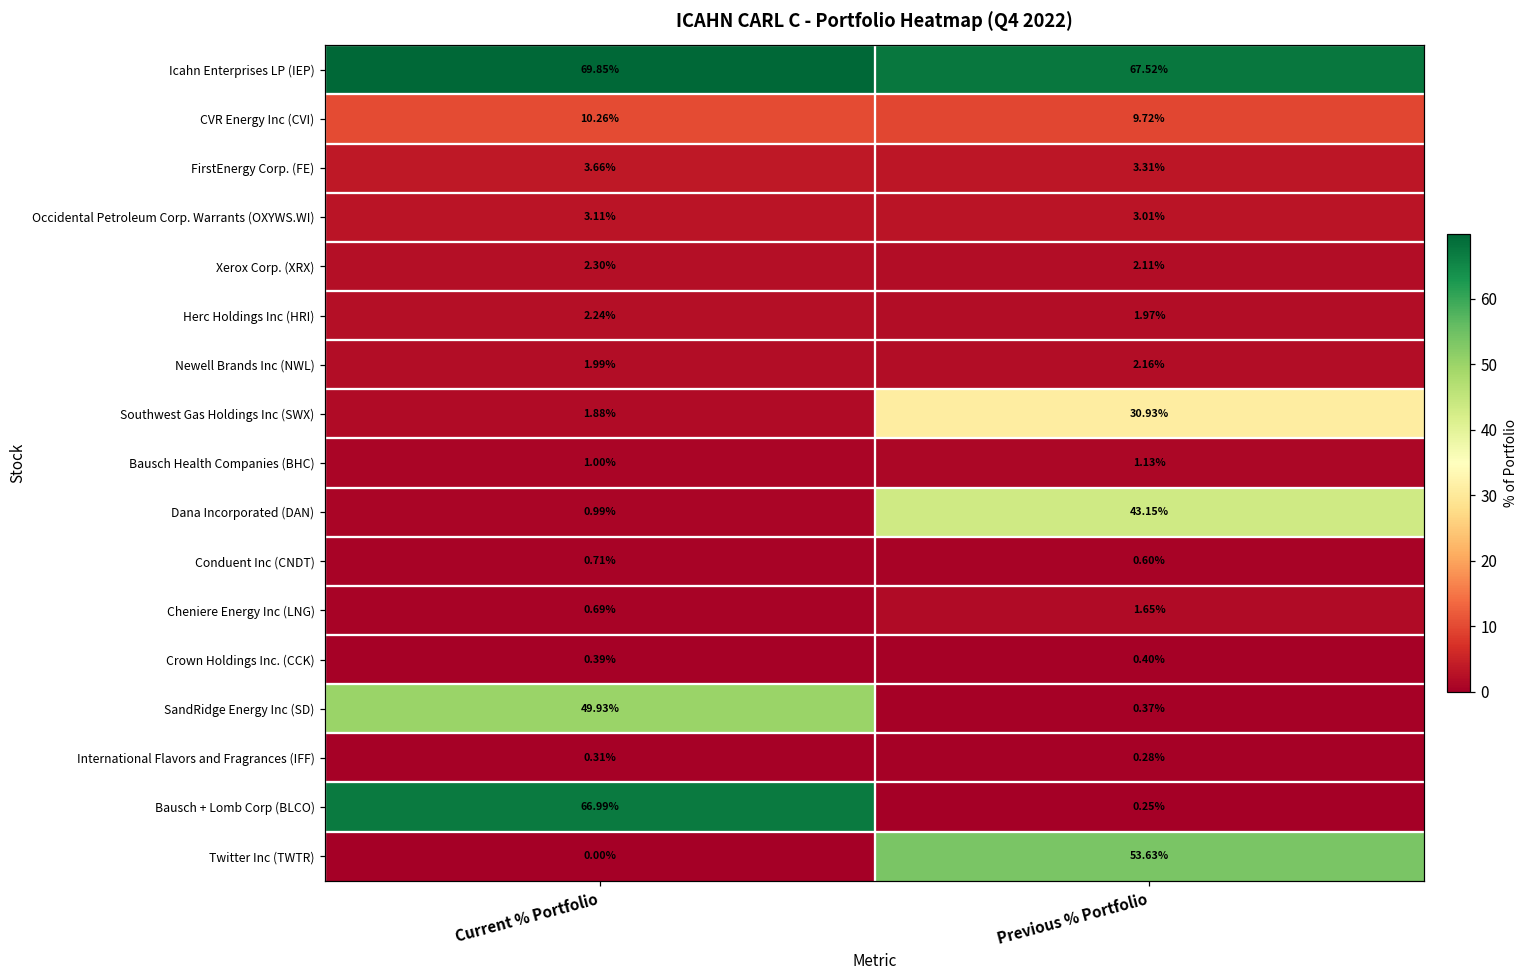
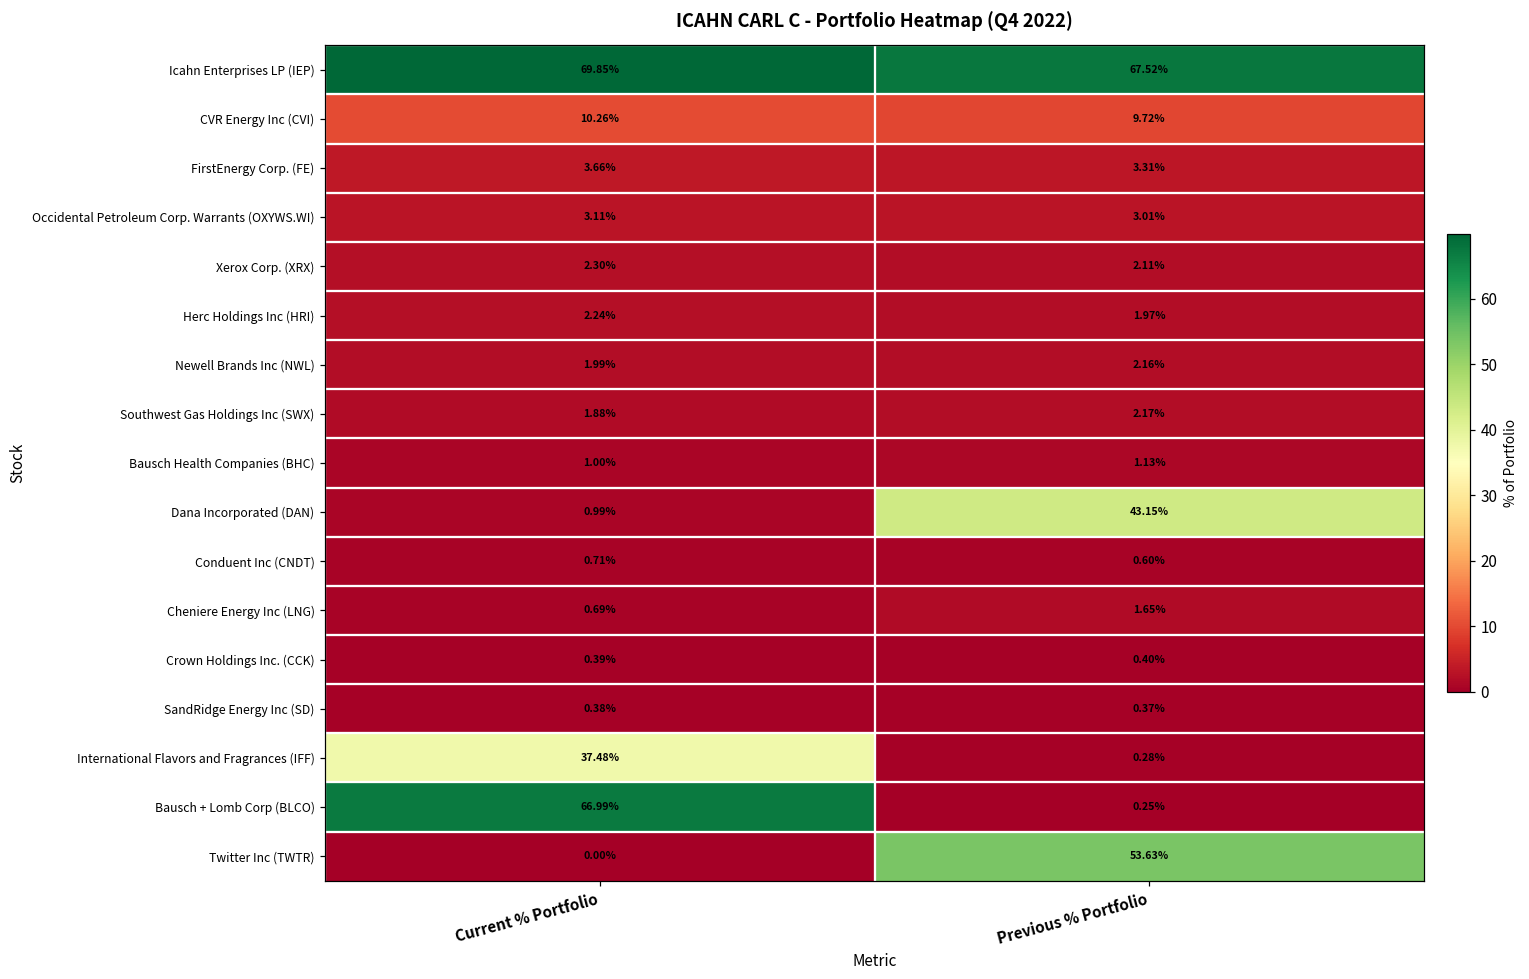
Southwest Gas Holdings Inc (SWX), Previous % Portfolio: 30.93% -> 2.17%
SandRidge Energy Inc (SD), Current % Portfolio: 49.93% -> 0.38%
International Flavors and Fragrances (IFF), Current % Portfolio: 0.31% -> 37.48%
